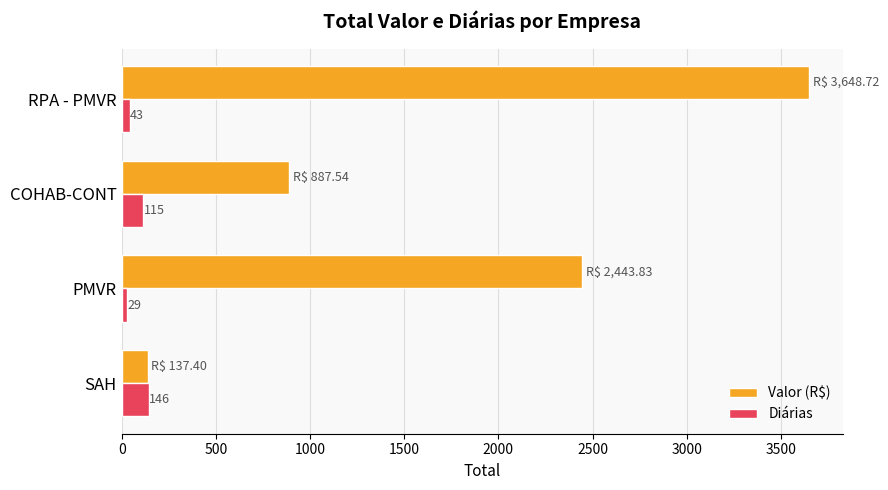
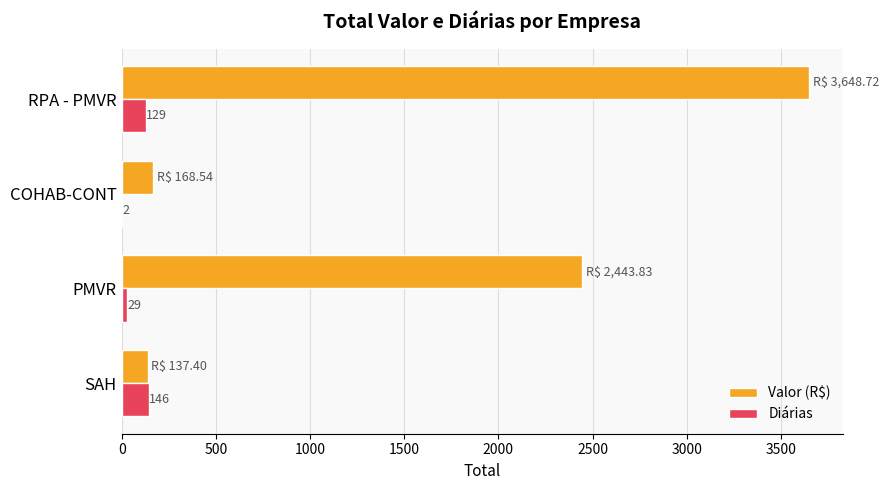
Diárias, RPA - PMVR: 43 -> 129
Valor (R$), COHAB-CONT: 887.54 -> 168.54
Diárias, COHAB-CONT: 115 -> 2
